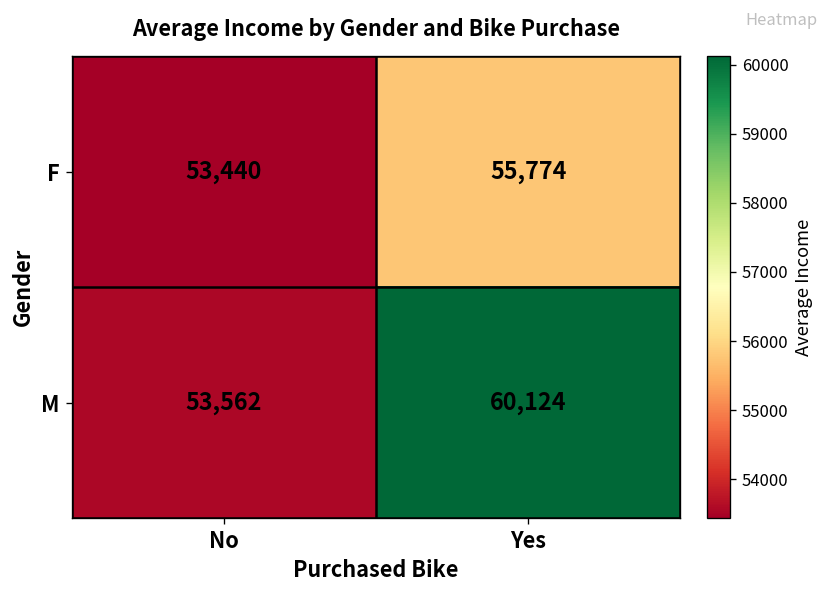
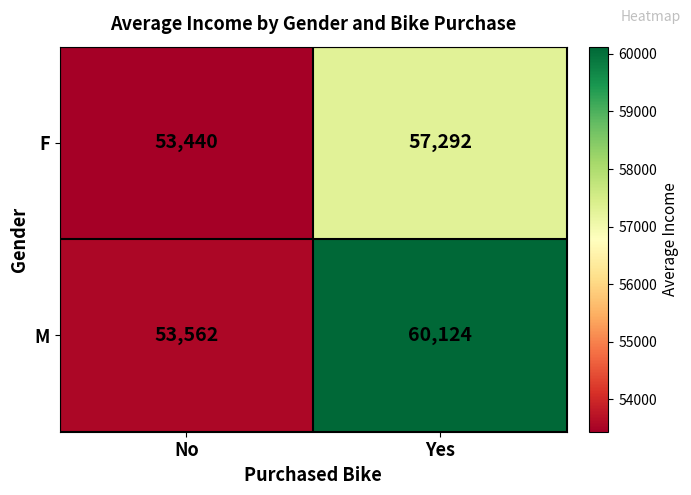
F, Yes: 55,774 -> 57,292
